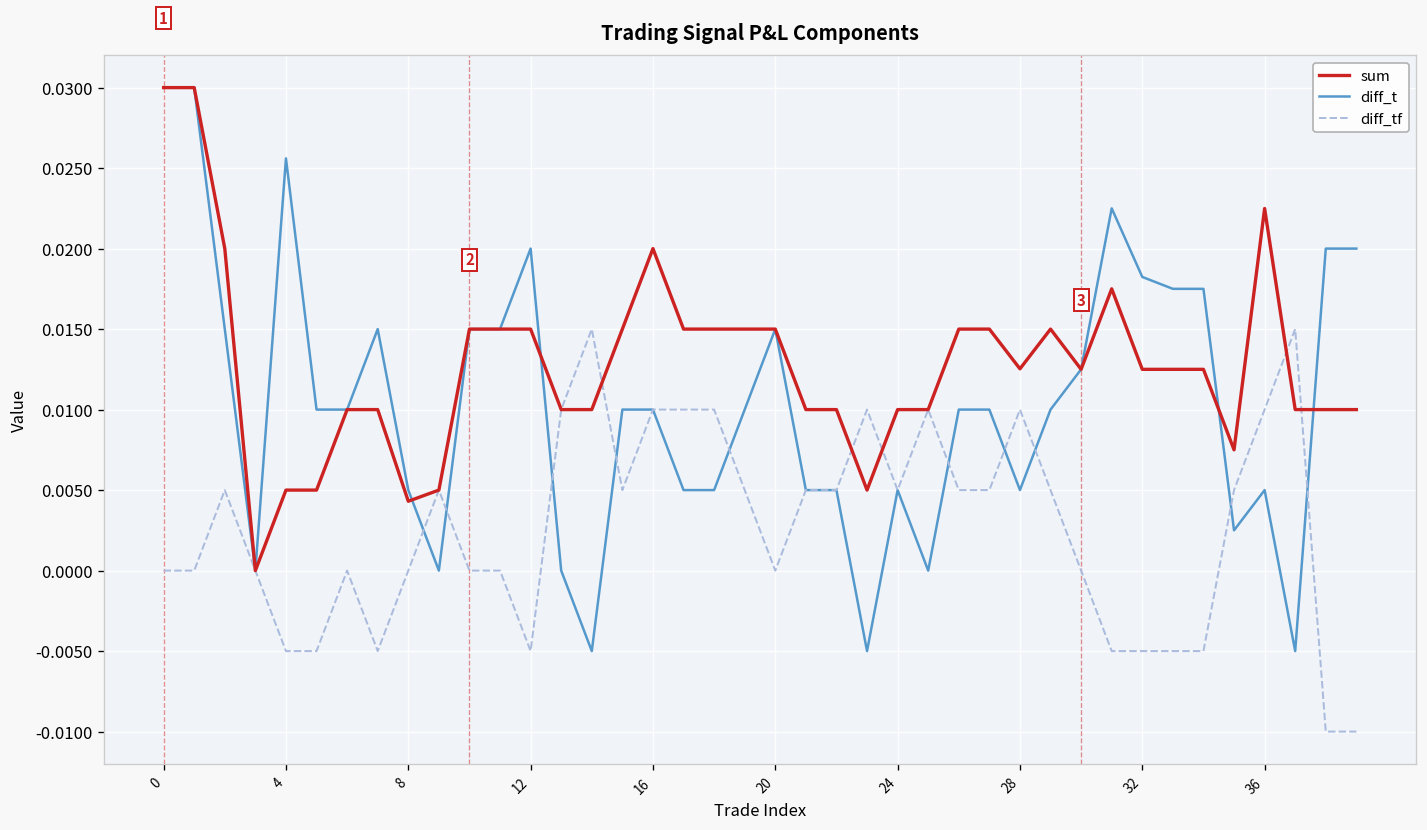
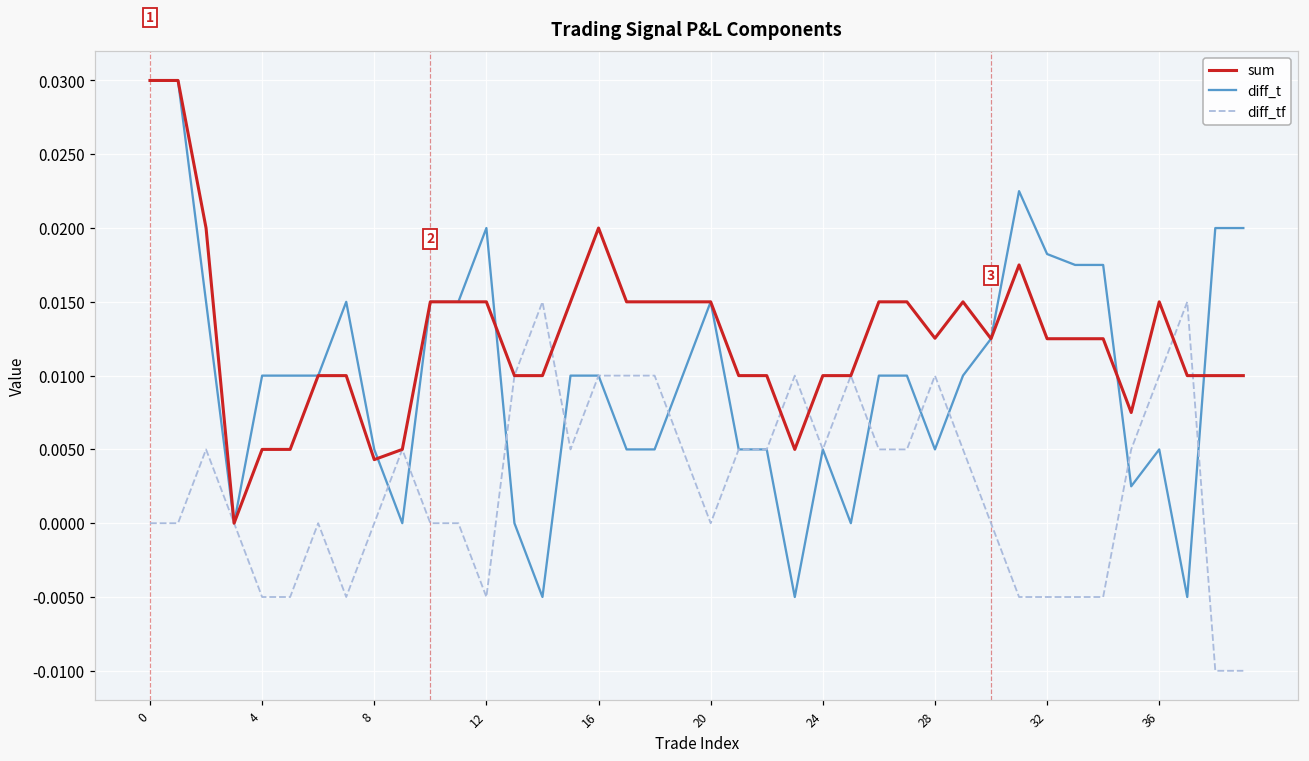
diff_t, 4: 0.0256 -> 0.0100
sum, 36: 0.0225 -> 0.0150
